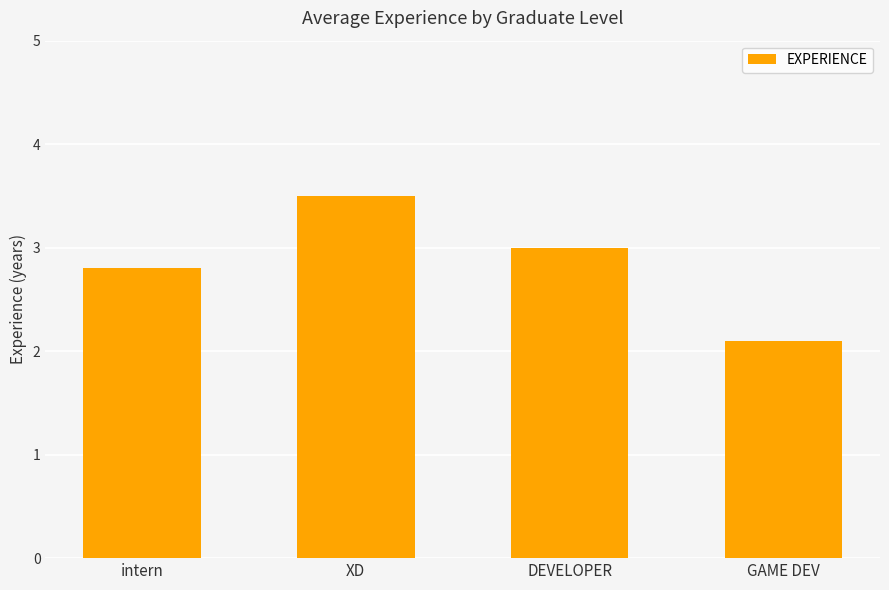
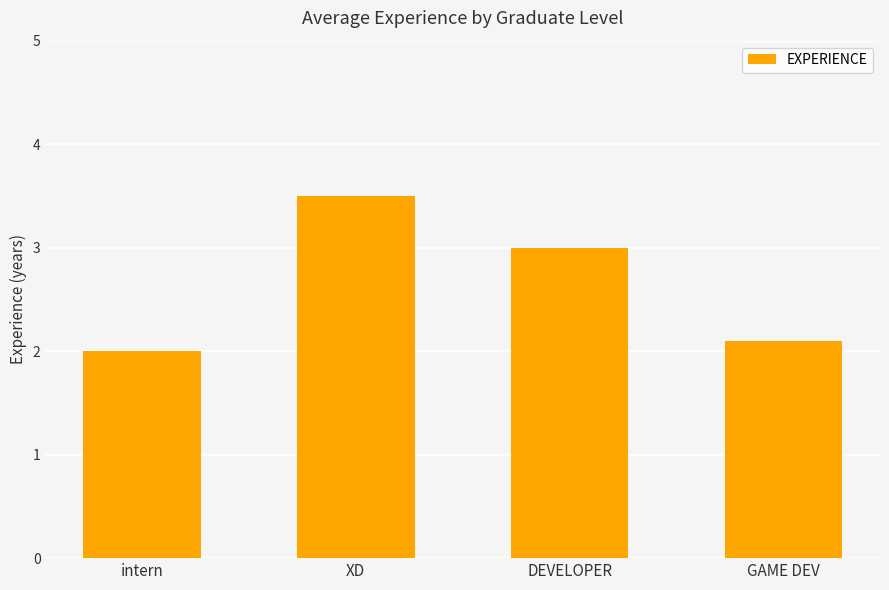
intern: 2.8 -> 2.0
